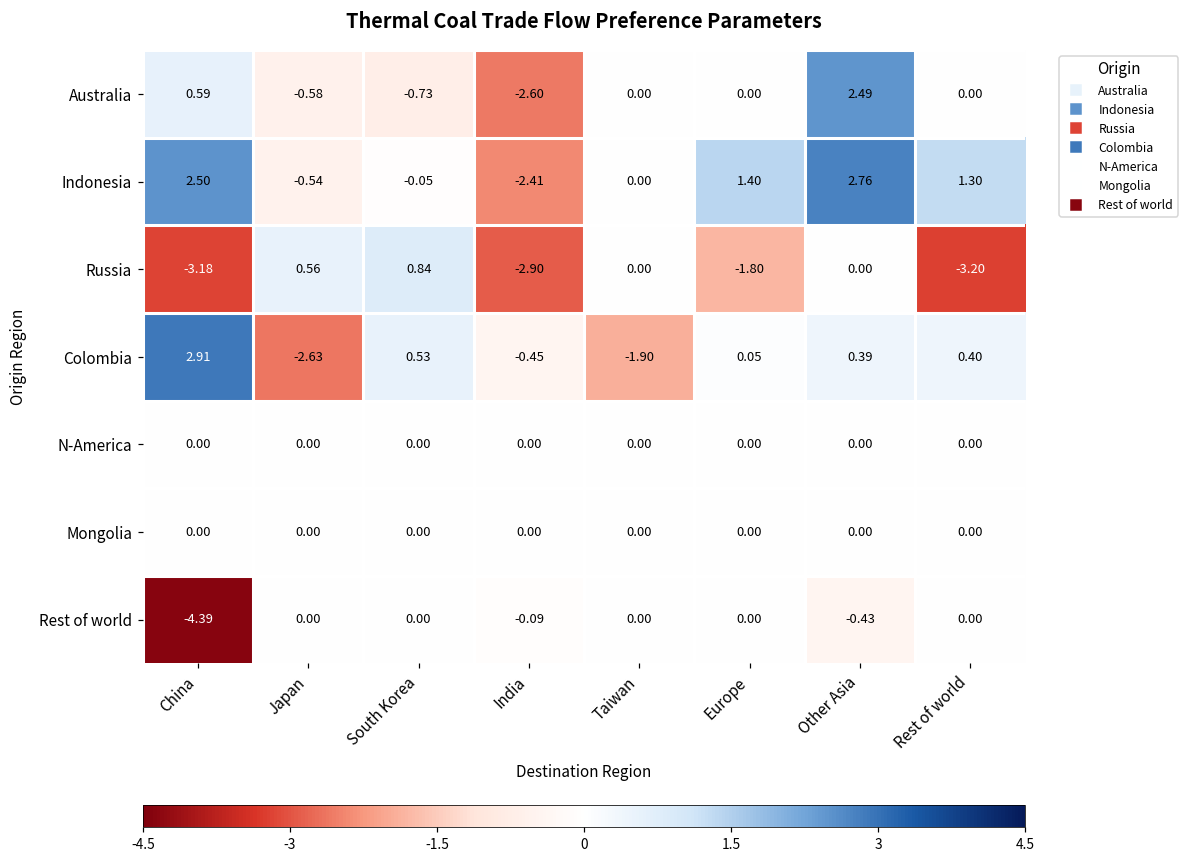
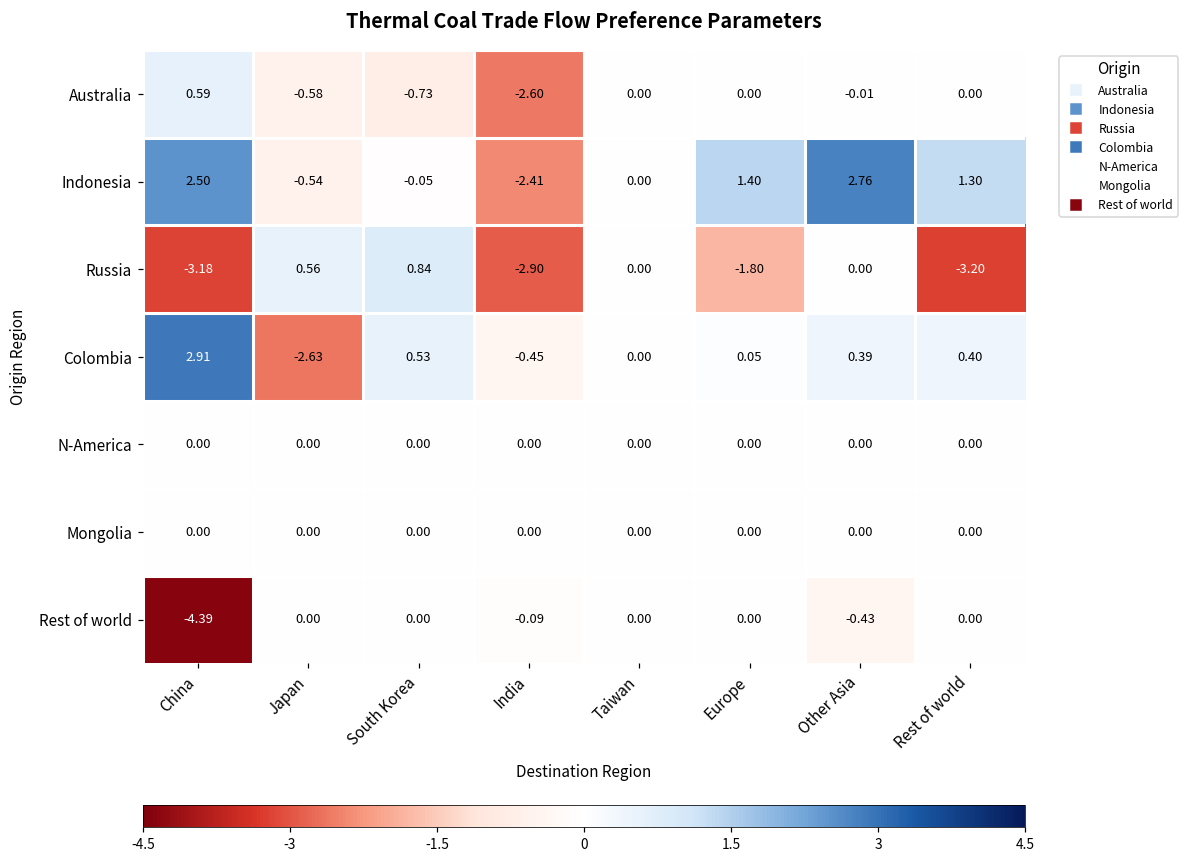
Australia, Other Asia: 2.49 -> -0.01
Colombia, Taiwan: -1.90 -> 0.00
